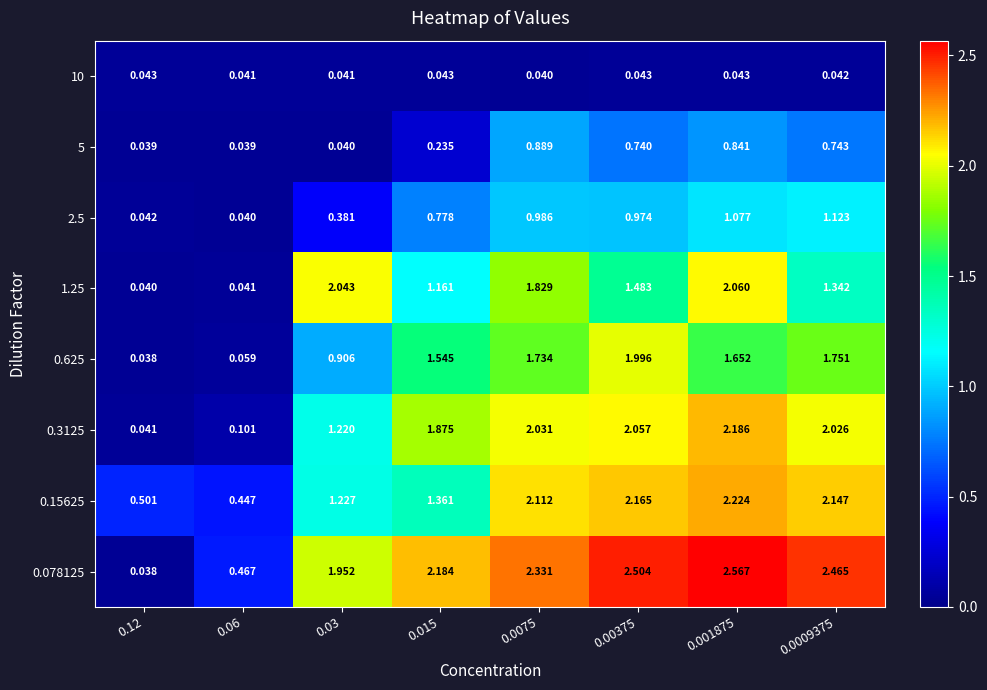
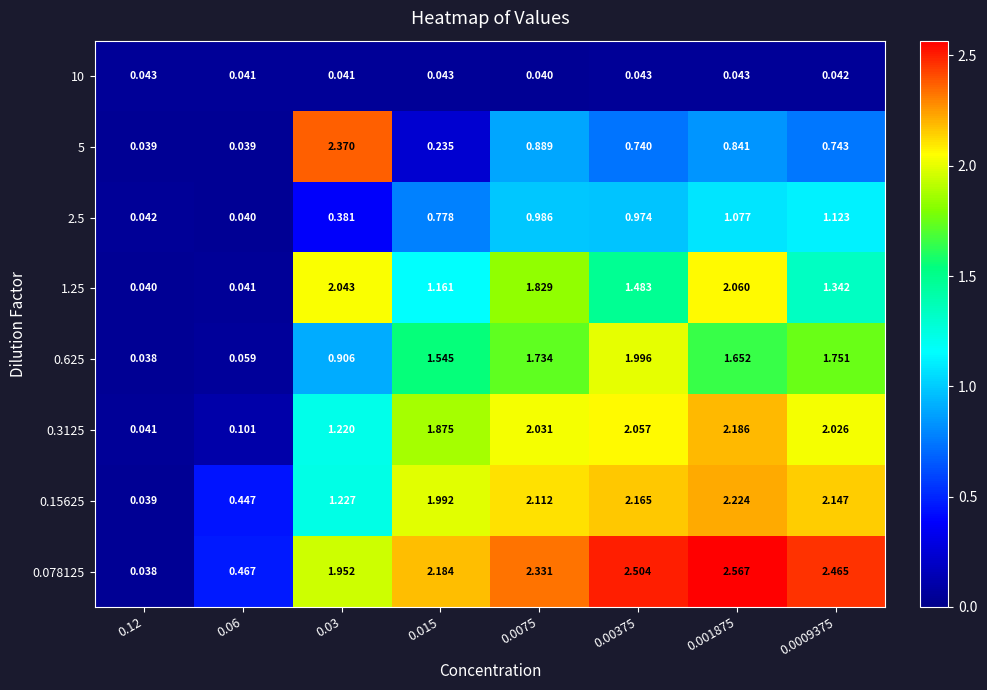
5, 0.03: 0.040 -> 2.370
0.15625, 0.12: 0.501 -> 0.039
0.15625, 0.015: 1.361 -> 1.992
